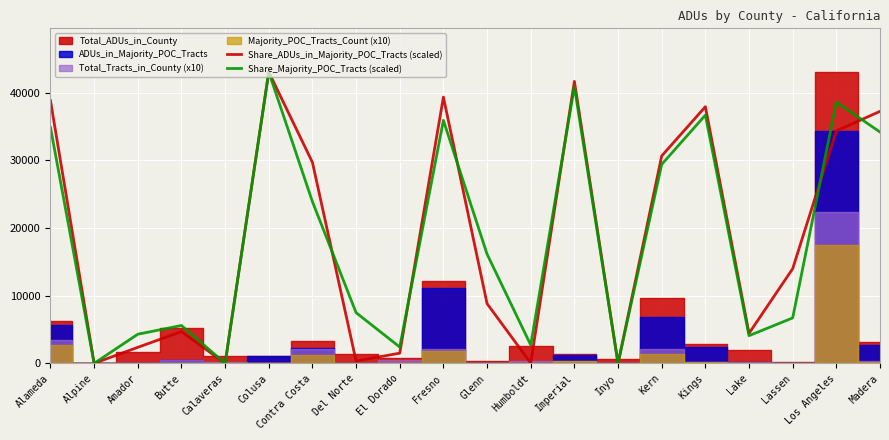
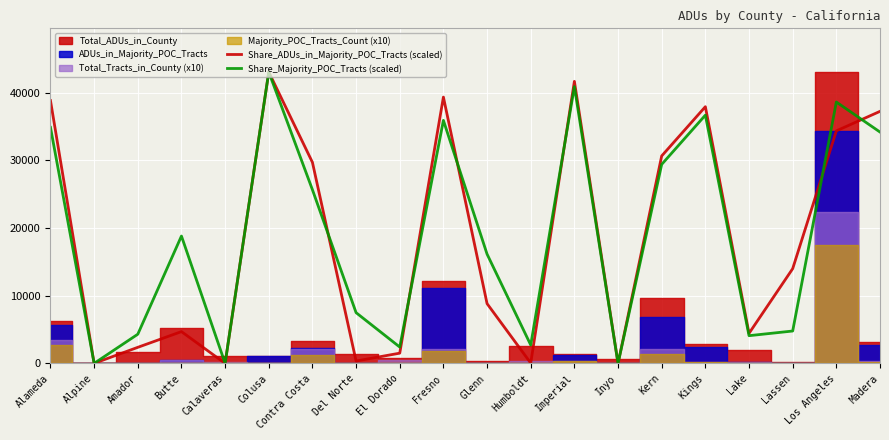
Share_Majority_POC_Tracts (scaled), Butte: 6000 -> 19000
Share_Majority_POC_Tracts (scaled), Contra Costa: 24000 -> 26000
Share_Majority_POC_Tracts (scaled), Lassen: 7000 -> 5000
